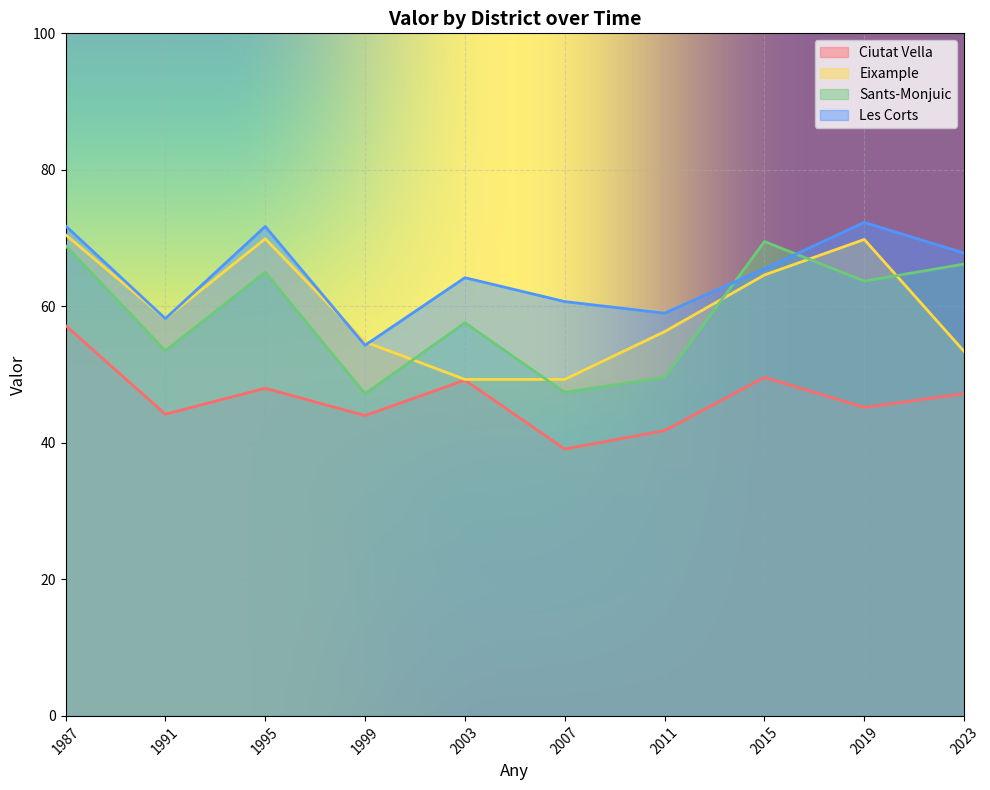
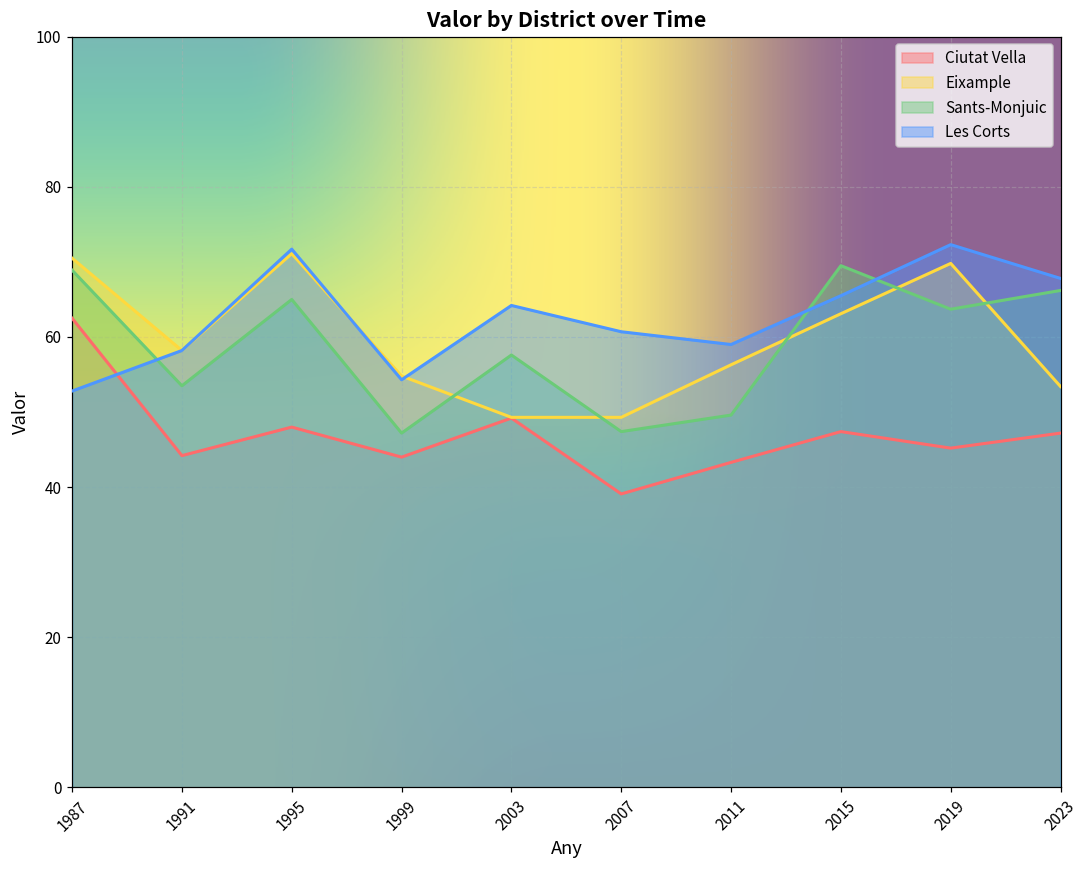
Ciutat Vella, 1987: 57 -> 63
Les Corts, 1987: 72 -> 53
Eixample, 1995: 70 -> 71
Ciutat Vella, 2011: 42 -> 43
Ciutat Vella, 2015: 50 -> 47
Eixample, 2015: 65 -> 63
